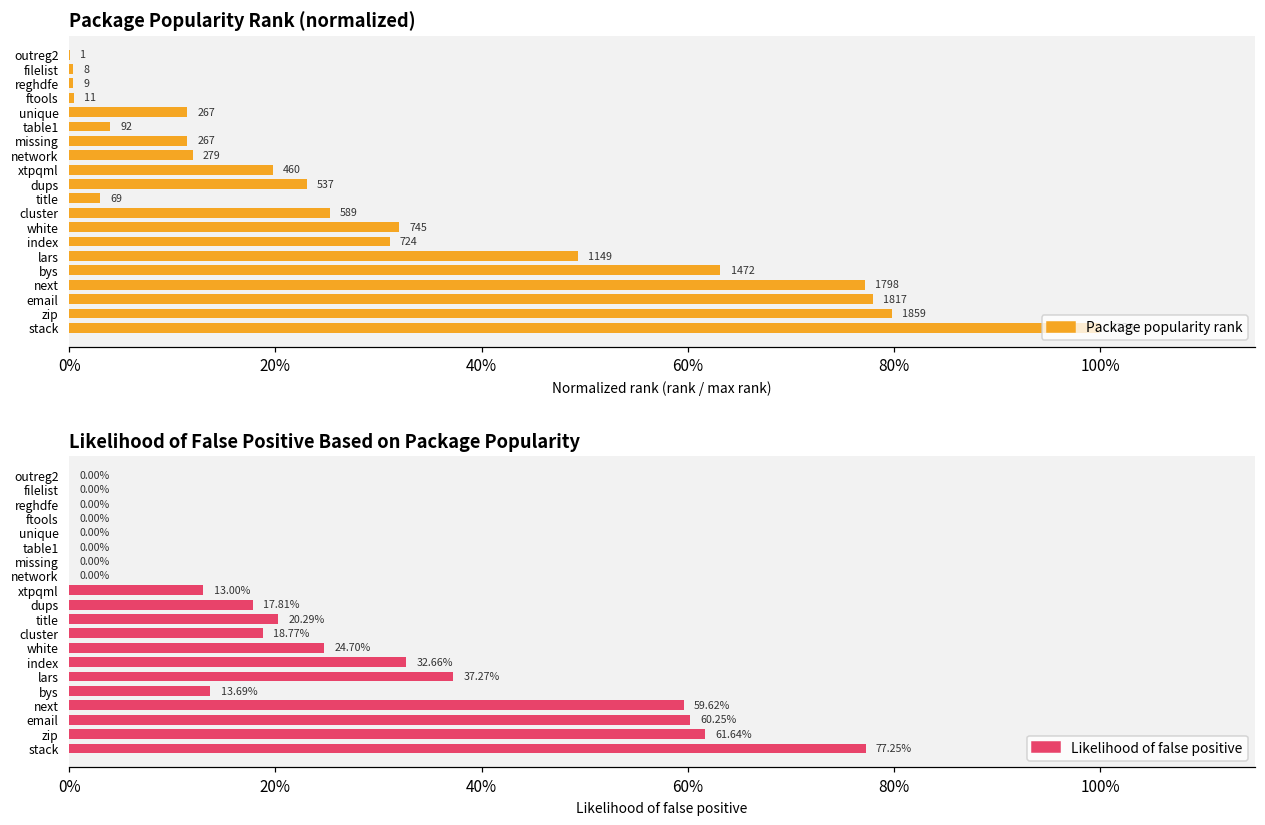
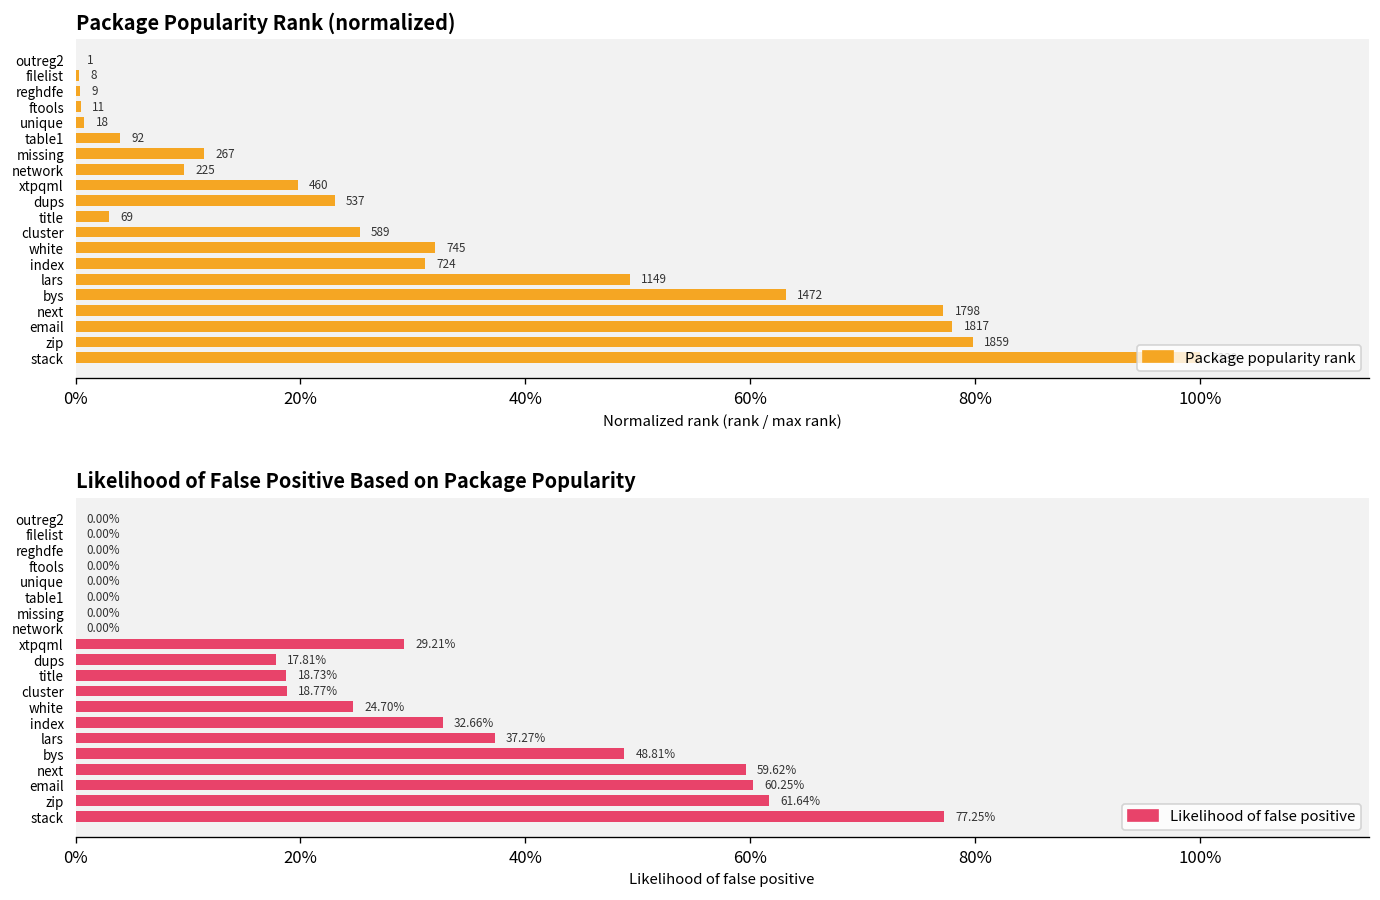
Package Popularity Rank (normalized), unique: 267 -> 18
Package Popularity Rank (normalized), network: 279 -> 225
Likelihood of False Positive Based on Package Popularity, xtpqml: 13.00% -> 29.21%
Likelihood of False Positive Based on Package Popularity, title: 20.29% -> 18.73%
Likelihood of False Positive Based on Package Popularity, bys: 13.69% -> 48.81%
